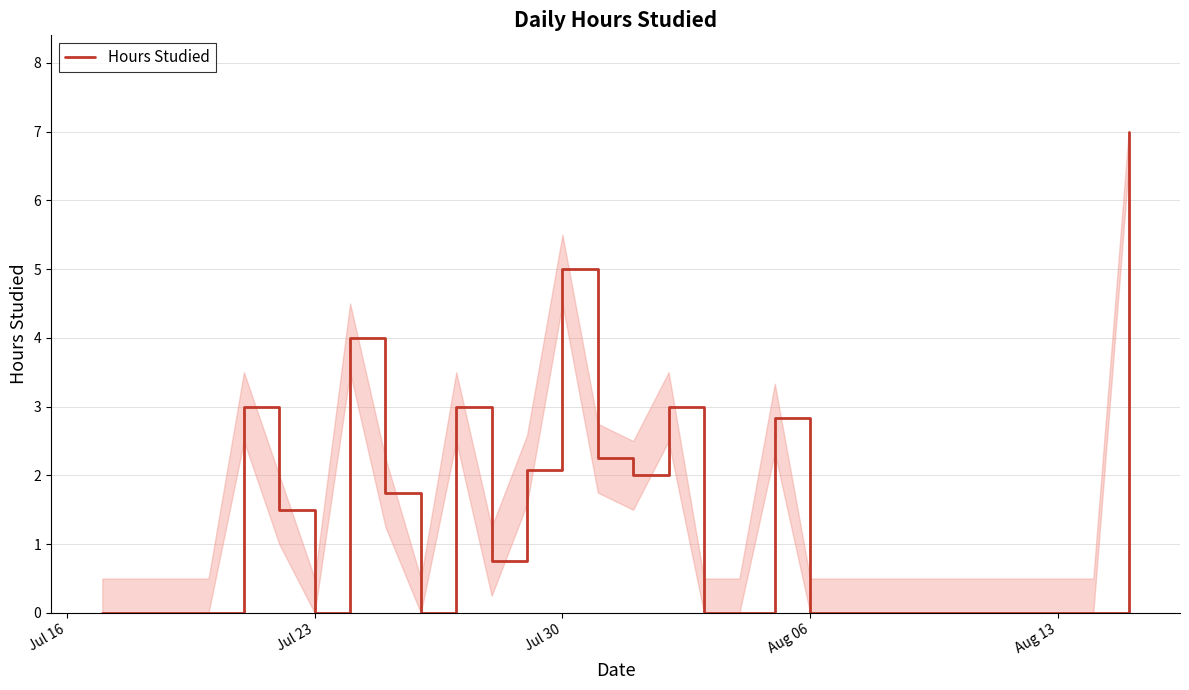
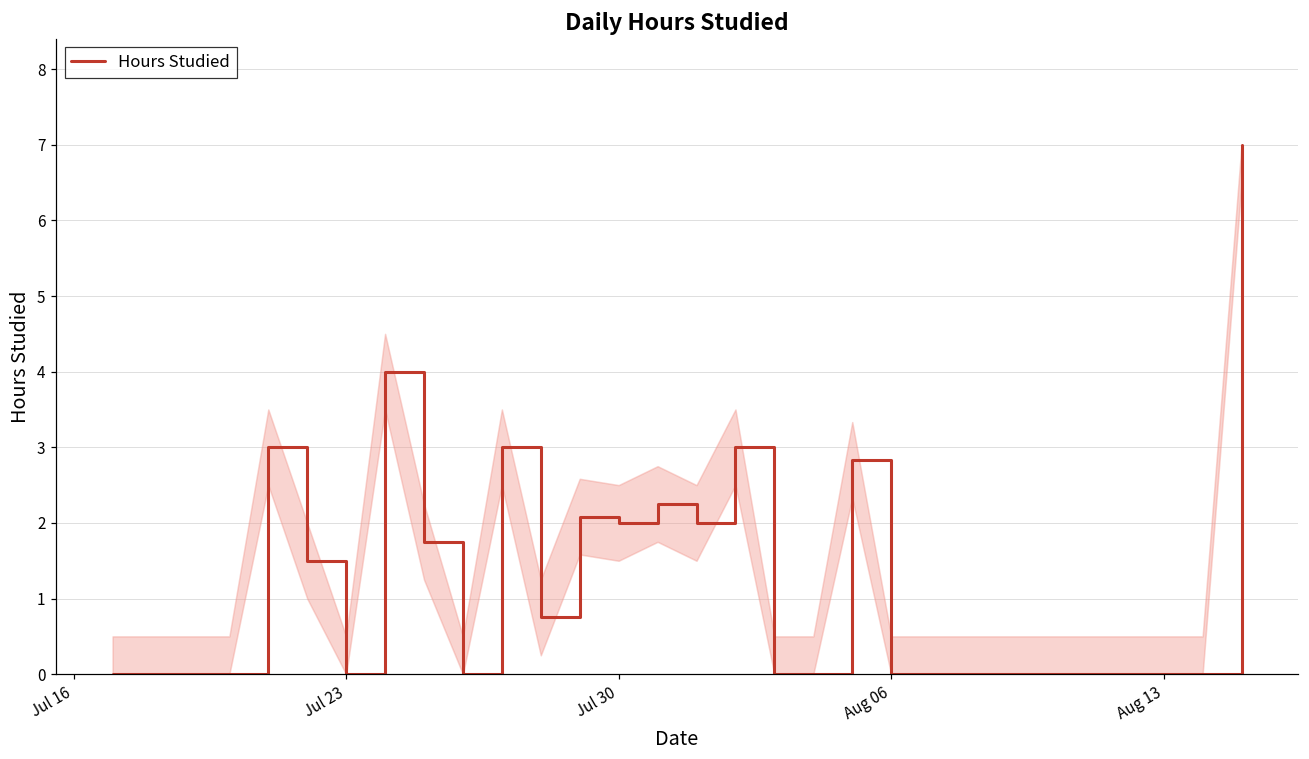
Hours Studied, Jul 30: 5 -> 2
